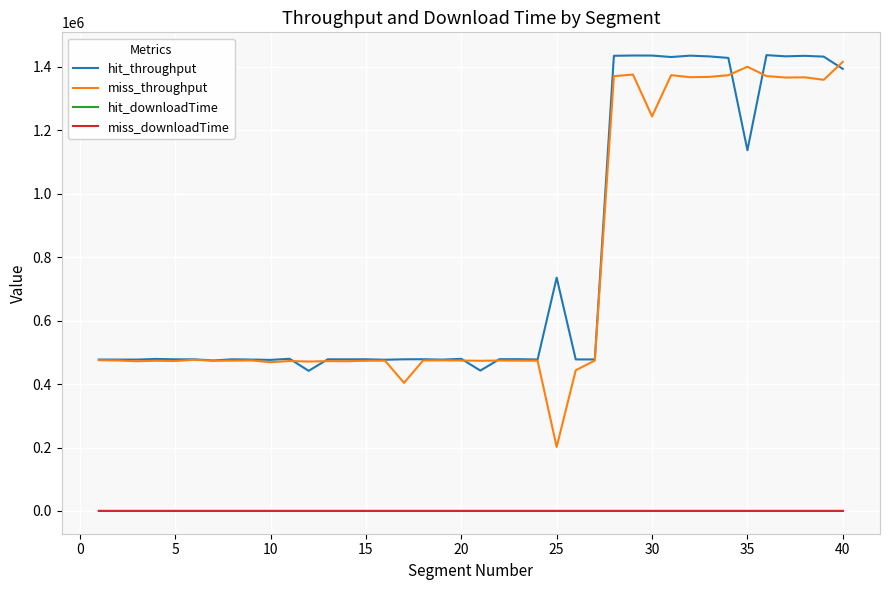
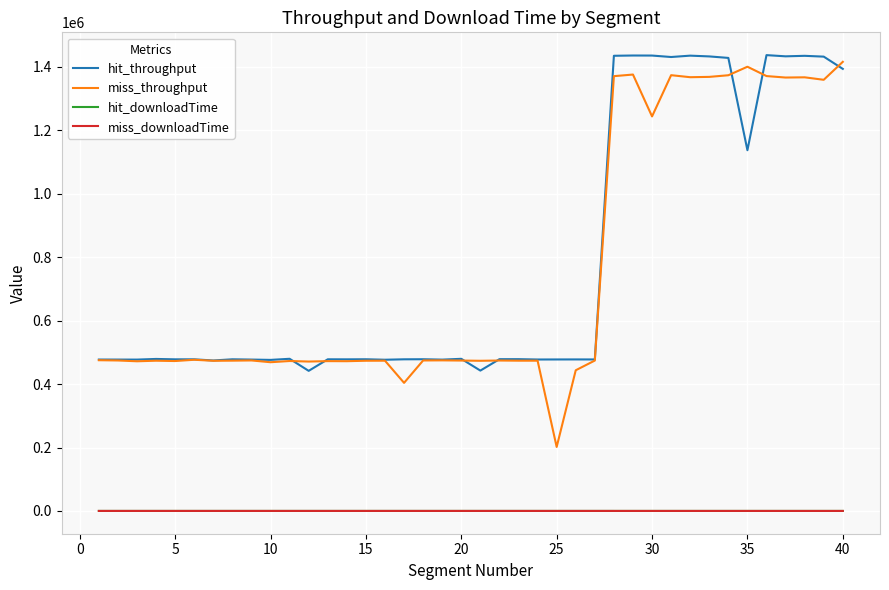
hit_throughput, 25: 740000 -> 480000
